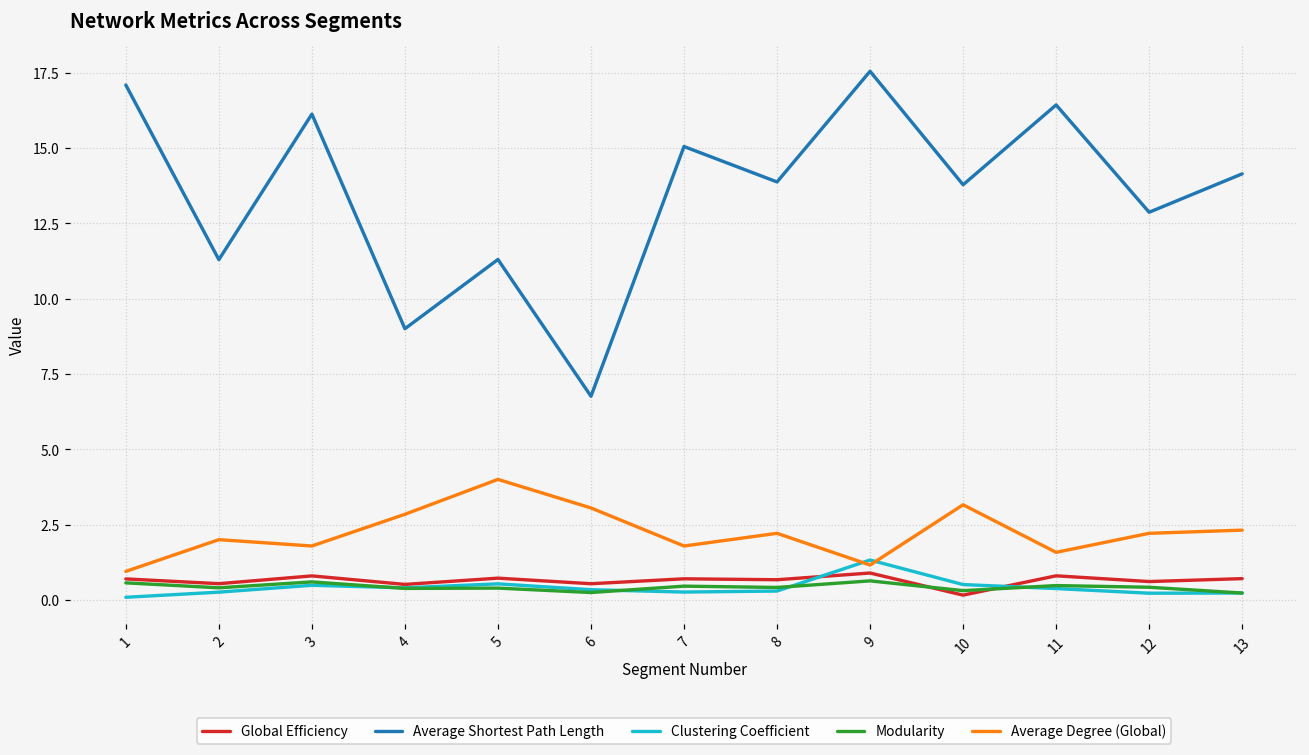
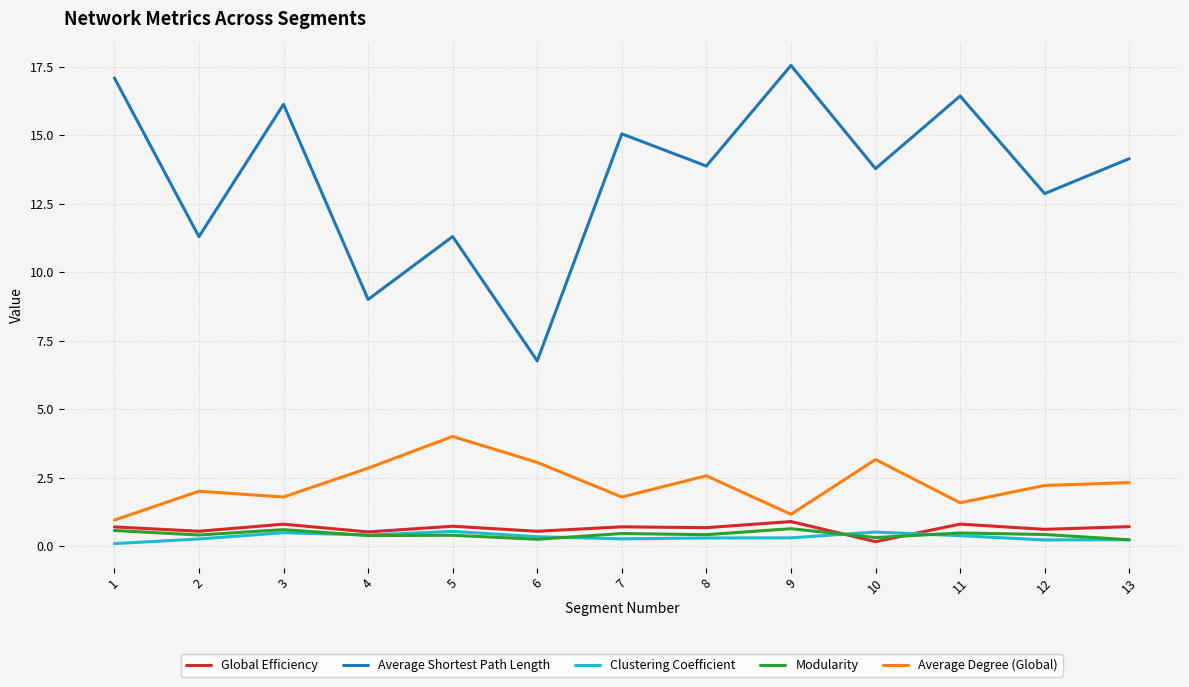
Average Degree (Global), 8: 2.2 -> 2.6
Clustering Coefficient, 9: 1.3 -> 0.3
